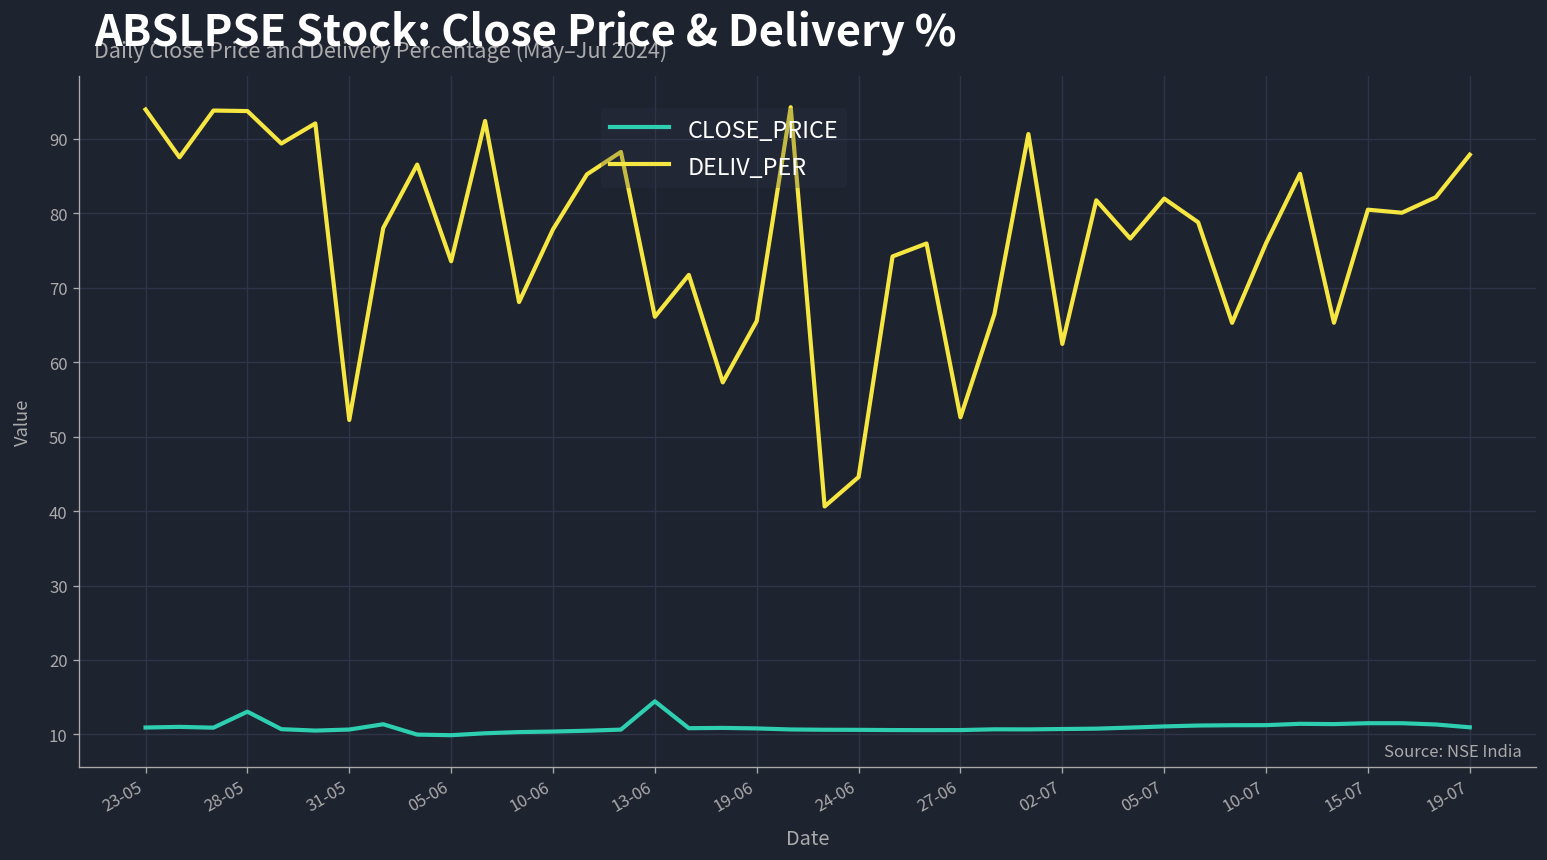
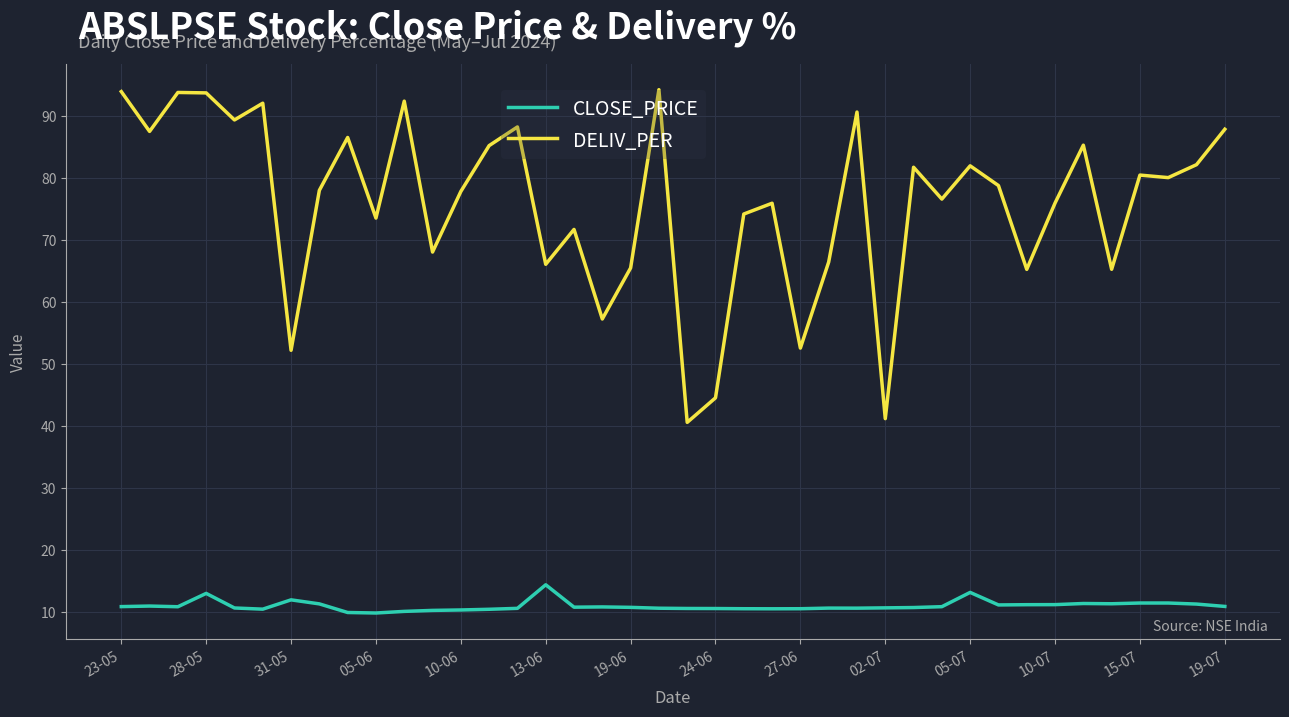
CLOSE_PRICE, 31-05: 11 -> 12
DELIV_PER, 02-07: 62 -> 41
CLOSE_PRICE, 05-07: 11 -> 13
